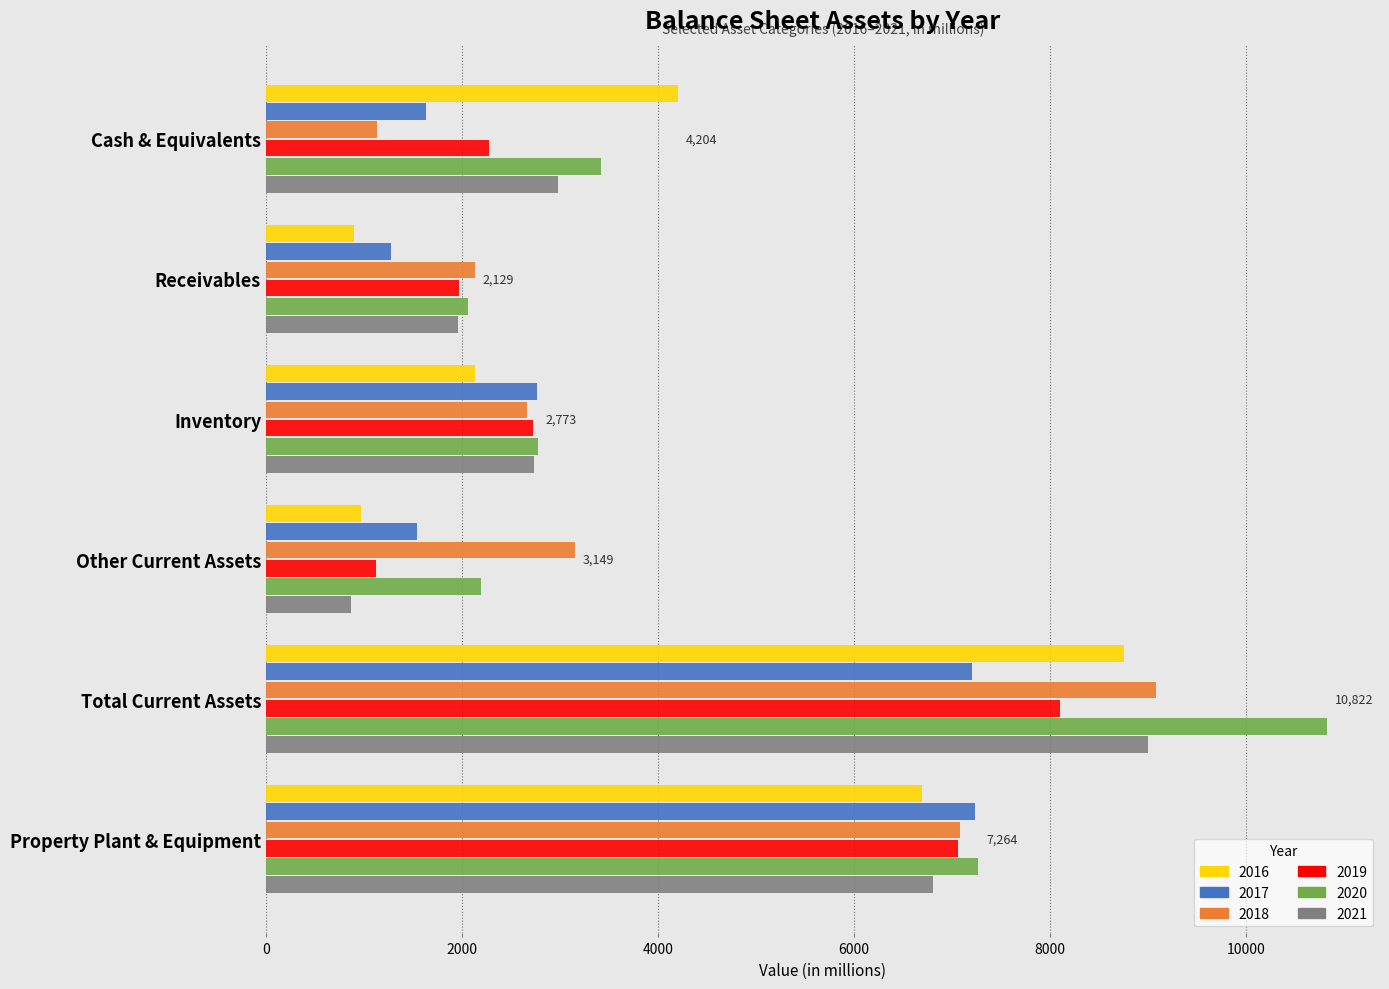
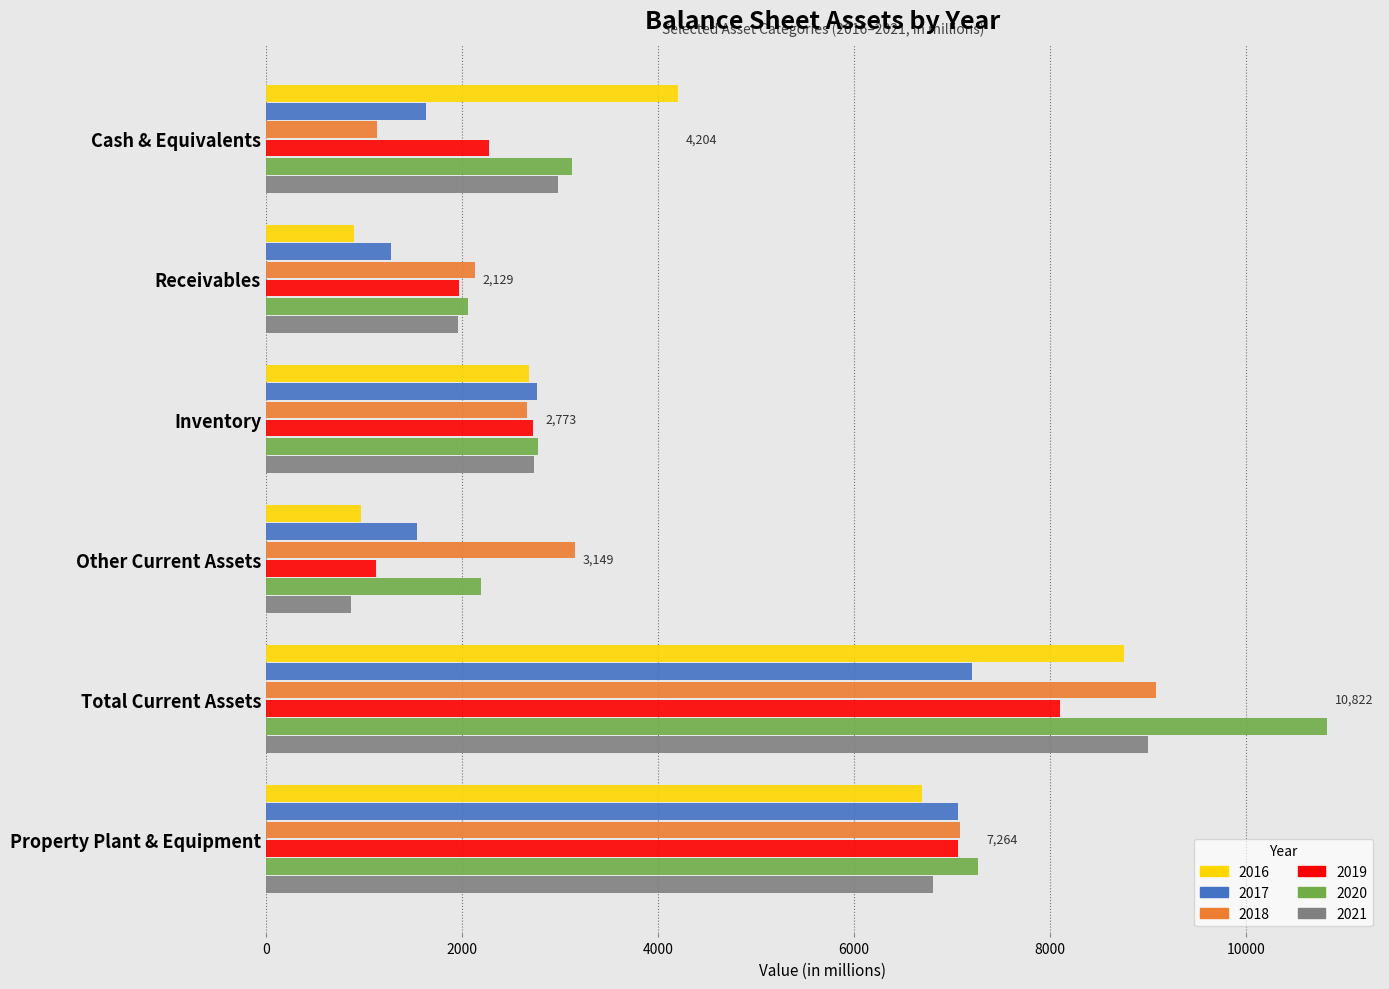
2020, Cash & Equivalents: 3400 -> 3100
2016, Inventory: 2100 -> 2700
2017, Property Plant & Equipment: 7200 -> 7100
